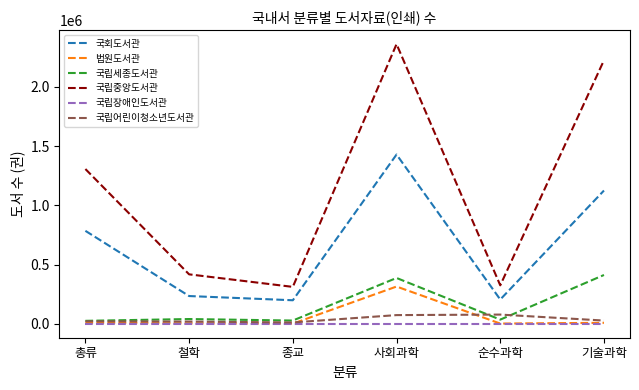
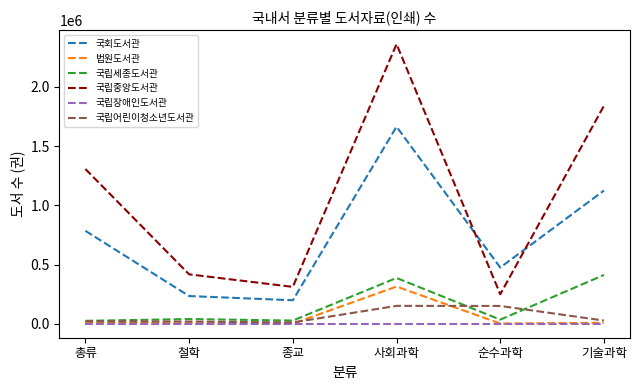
국회도서관, 사회과학: 1430000 -> 1660000
국립어린이청소년도서관, 사회과학: 70000 -> 150000
국회도서관, 순수과학: 200000 -> 470000
국립중앙도서관, 순수과학: 320000 -> 250000
국립어린이청소년도서관, 순수과학: 80000 -> 150000
국립중앙도서관, 기술과학: 2230000 -> 1840000
